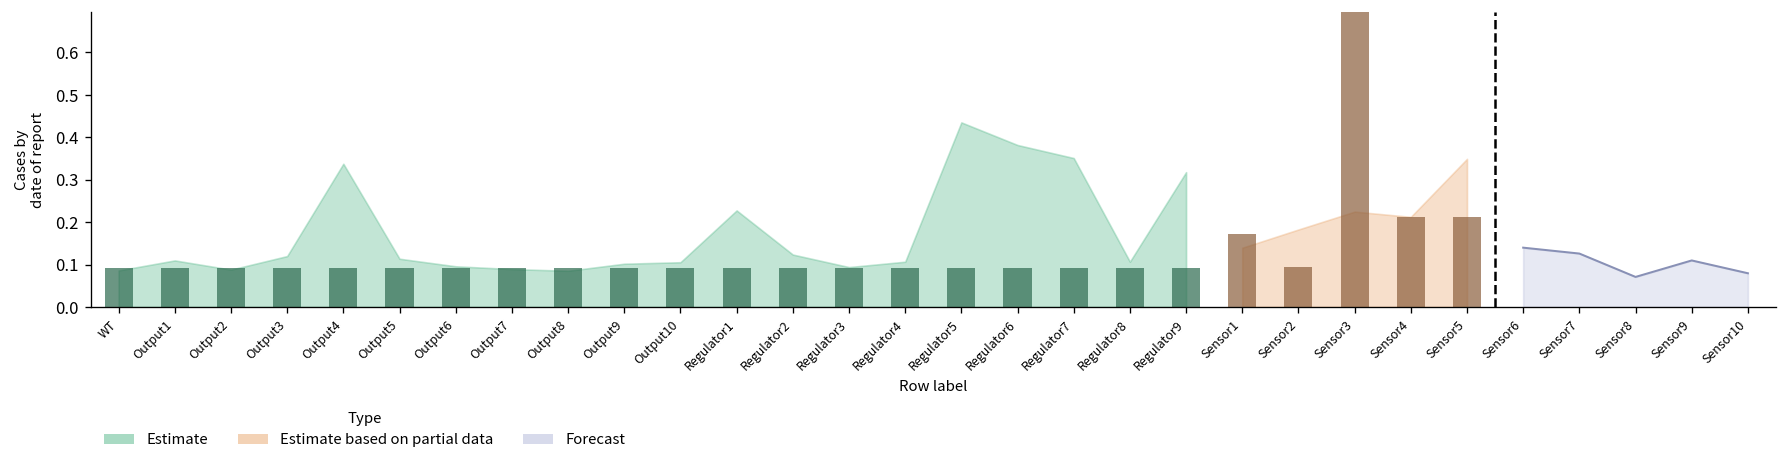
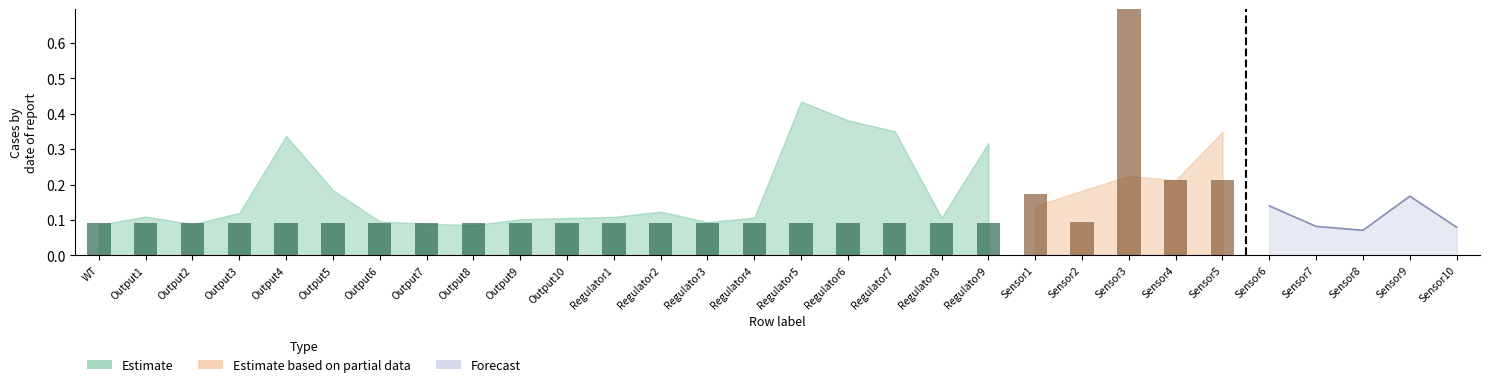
Estimate, Output5: 0.11 -> 0.18
Estimate, Regulator1: 0.23 -> 0.11
Forecast, Sensor7: 0.13 -> 0.08
Forecast, Sensor9: 0.11 -> 0.17
